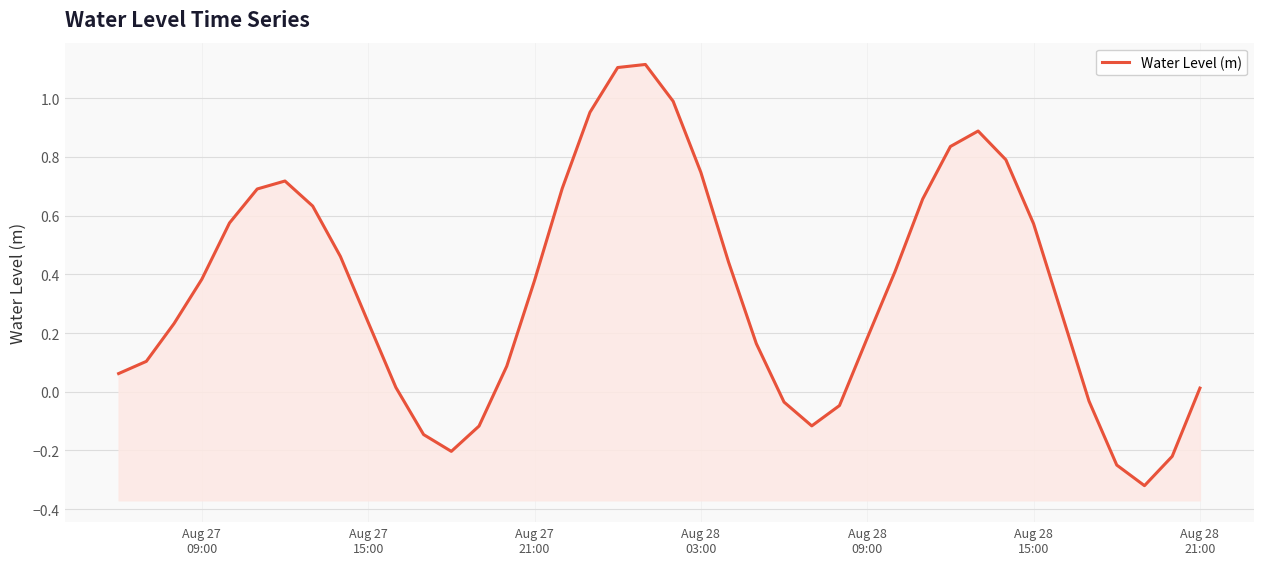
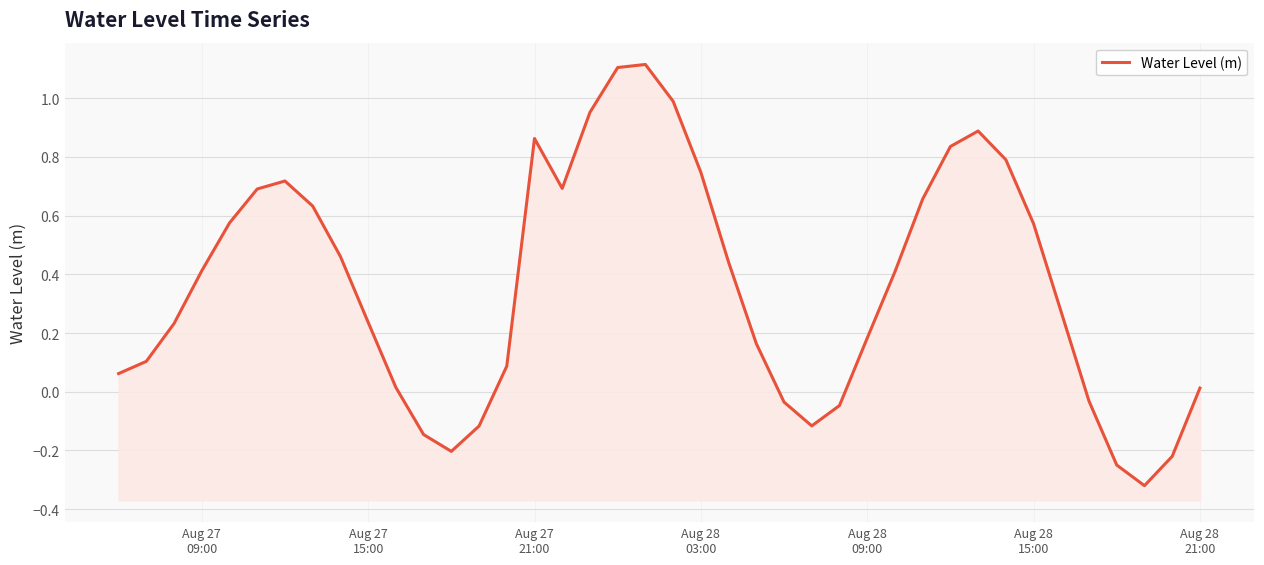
Aug 27 09:00: 0.38 -> 0.41
Aug 27 21:00: 0.38 -> 0.86
